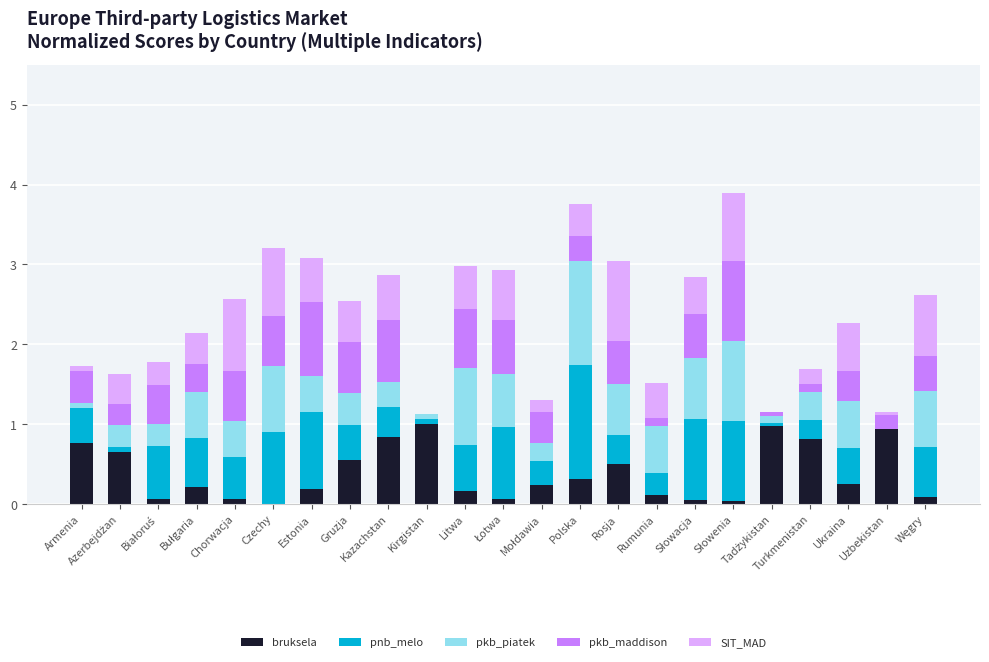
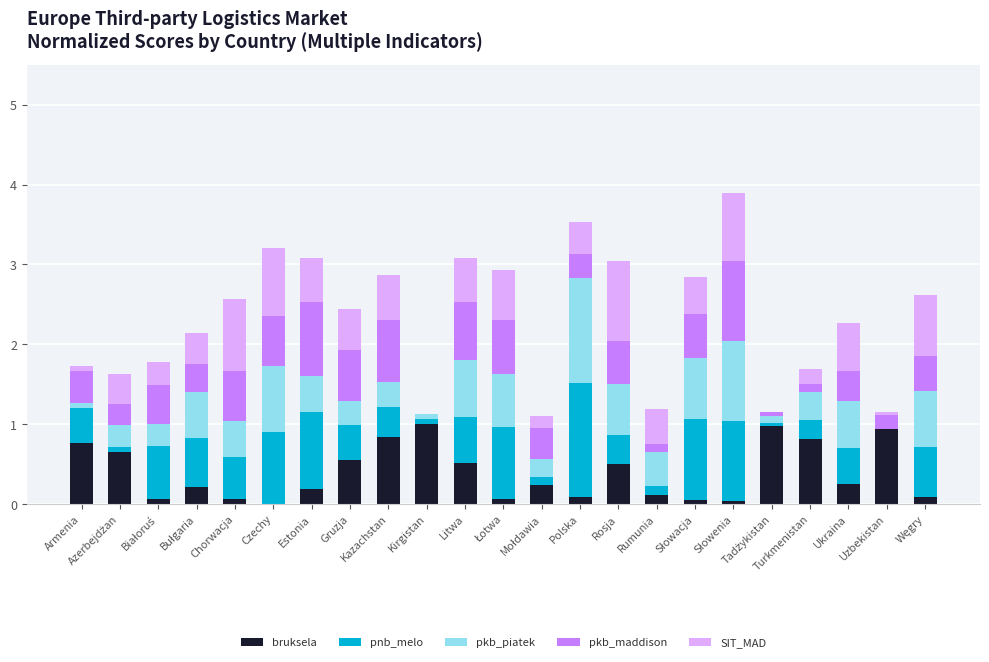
pkb_piatek, Gruzja: 0.4 -> 0.3
bruksela, Litwa: 0.2 -> 0.5
pkb_piatek, Litwa: 1.0 -> 0.7
pnb_melo, Mołdawia: 0.3 -> 0.1
bruksela, Polska: 0.3 -> 0.1
pnb_melo, Rumunia: 0.3 -> 0.1
pkb_piatek, Rumunia: 0.6 -> 0.4
